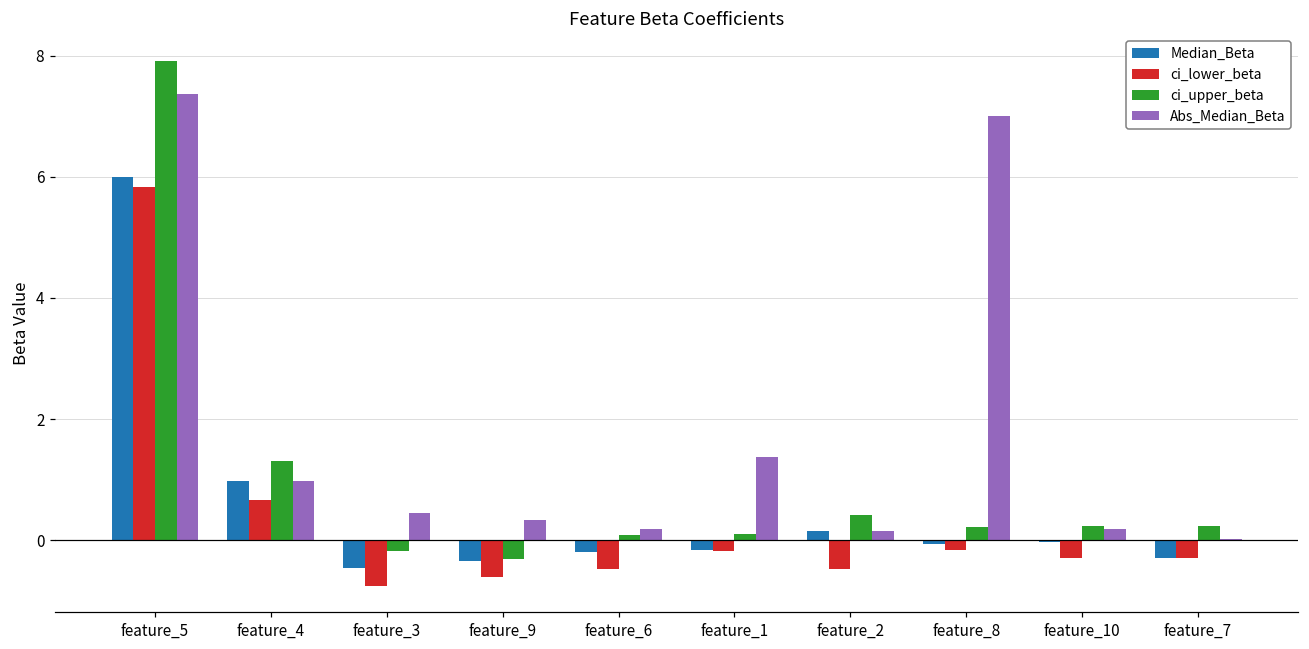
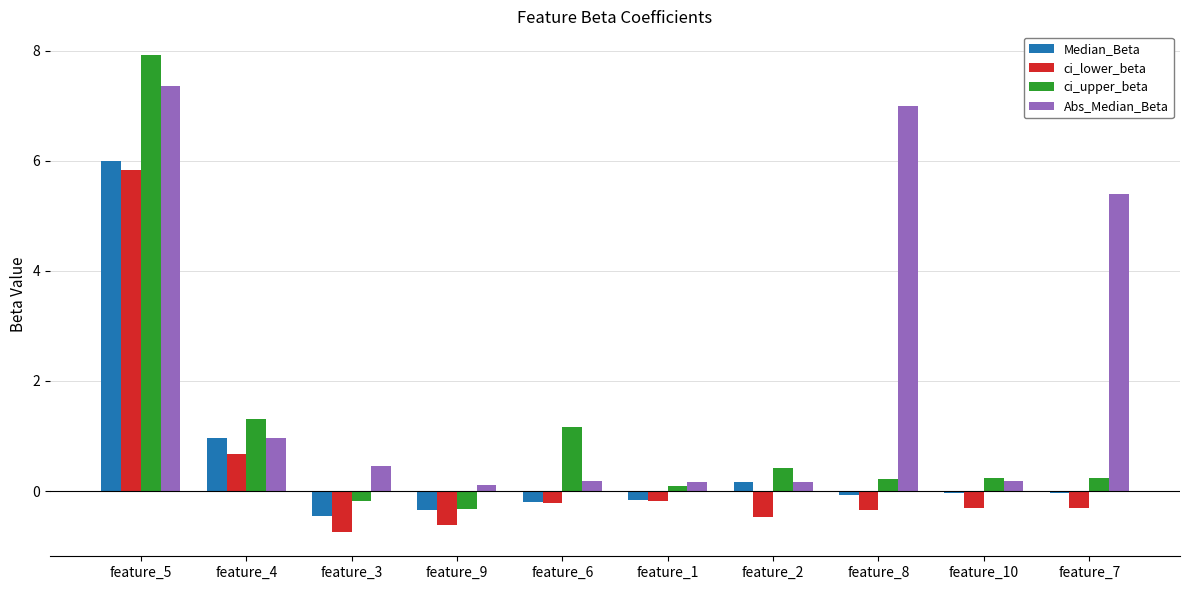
Abs_Median_Beta, feature_9: 0.3 -> 0.1
ci_lower_beta, feature_6: -0.5 -> -0.2
ci_upper_beta, feature_6: 0.1 -> 1.2
Abs_Median_Beta, feature_1: 1.4 -> 0.2
ci_lower_beta, feature_8: -0.2 -> -0.3
Median_Beta, feature_7: -0.3 -> 0.0
Abs_Median_Beta, feature_7: 0.0 -> 5.4
